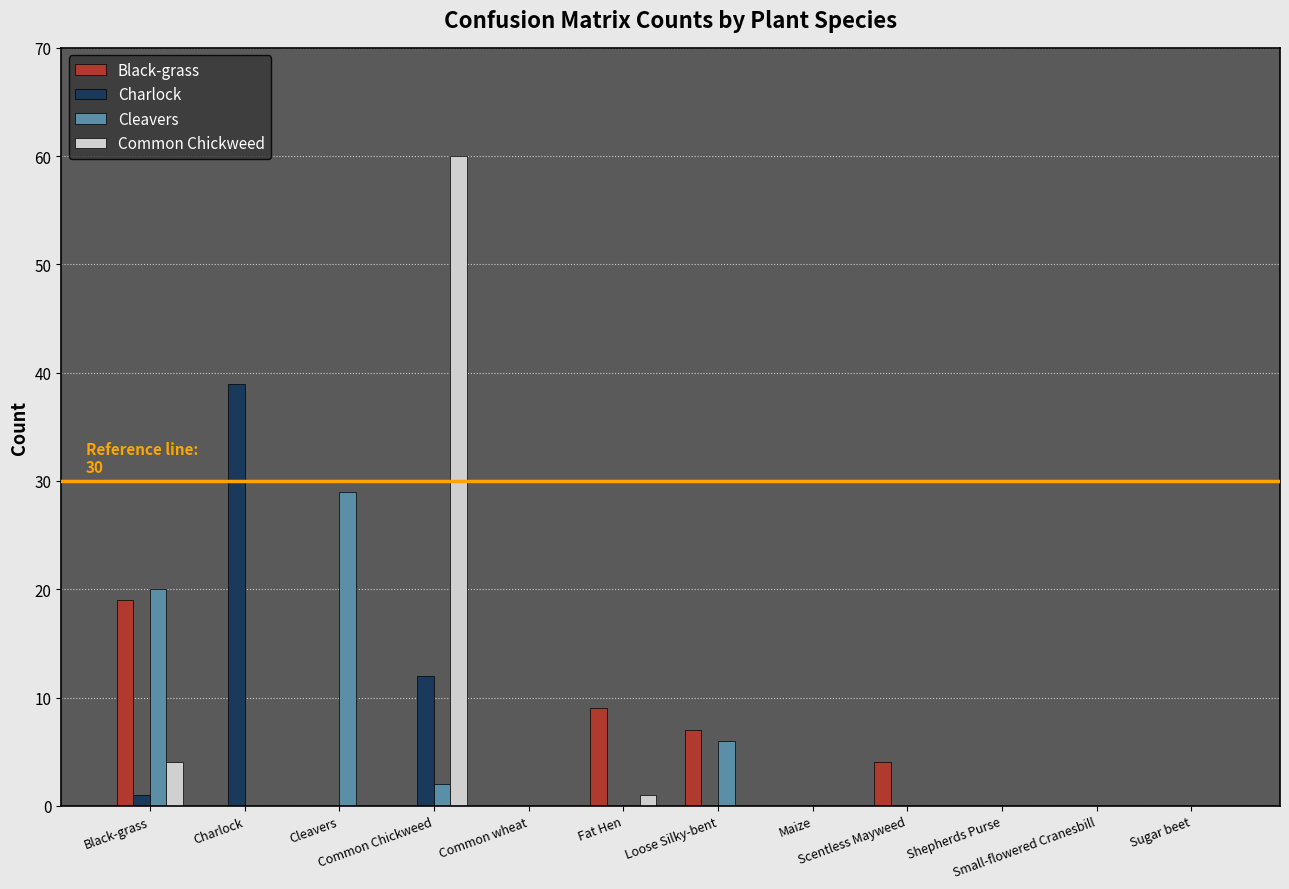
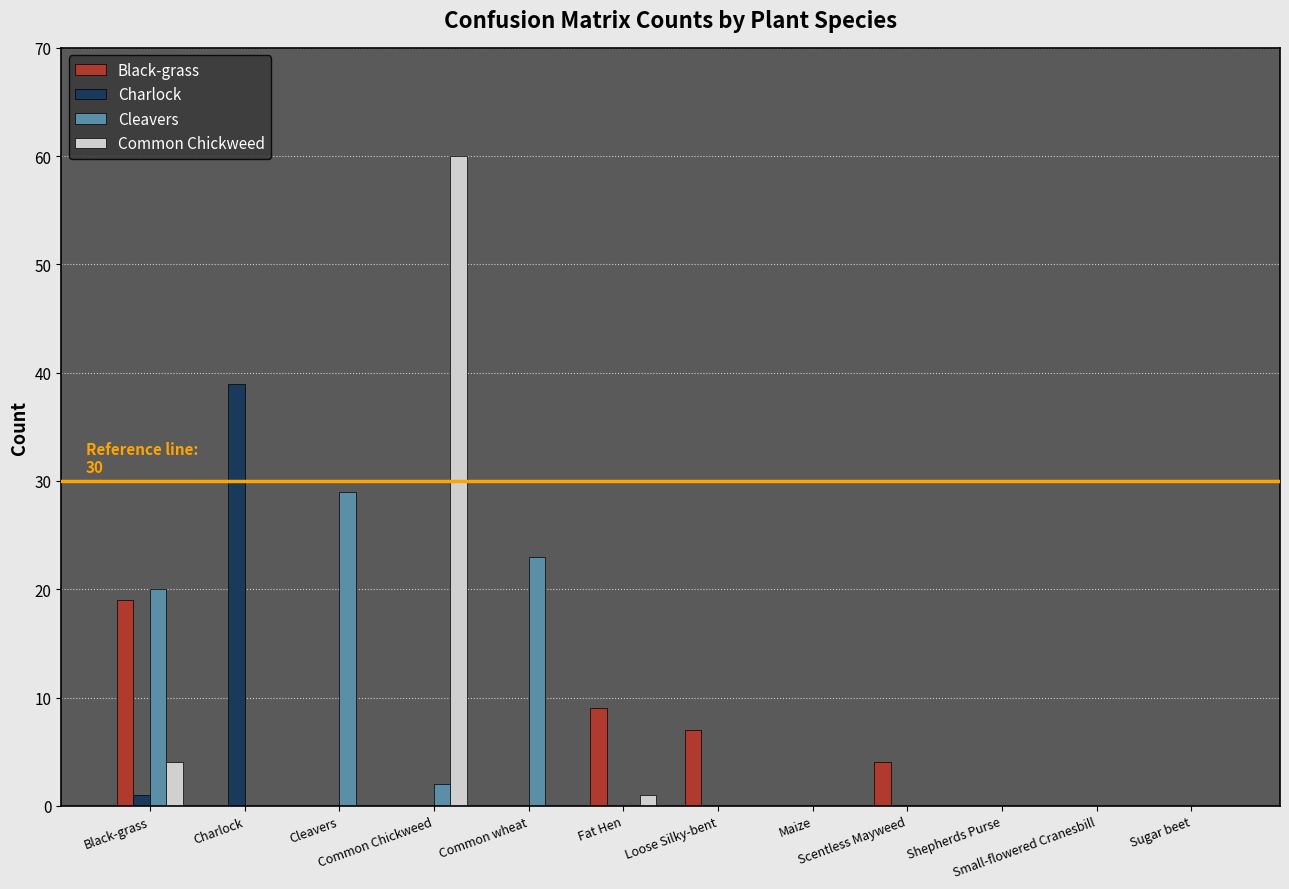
Charlock, Common Chickweed: 12 -> 0
Cleavers, Common wheat: 0 -> 23
Cleavers, Loose Silky-bent: 6 -> 0
